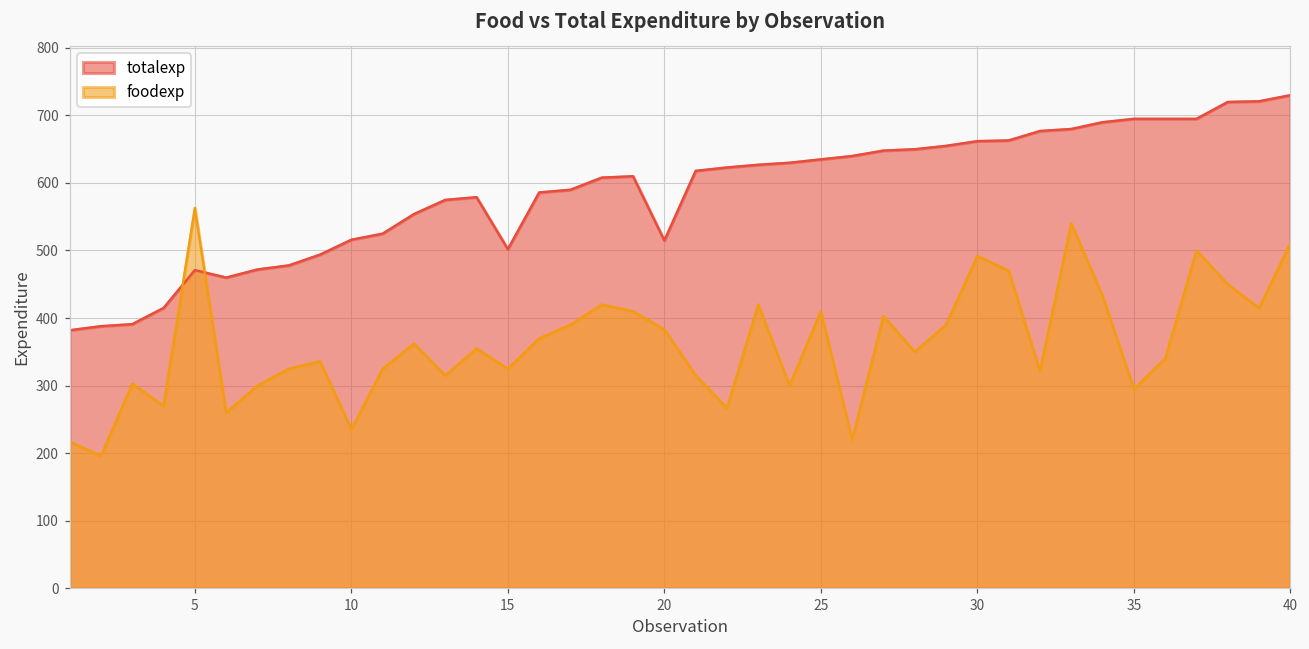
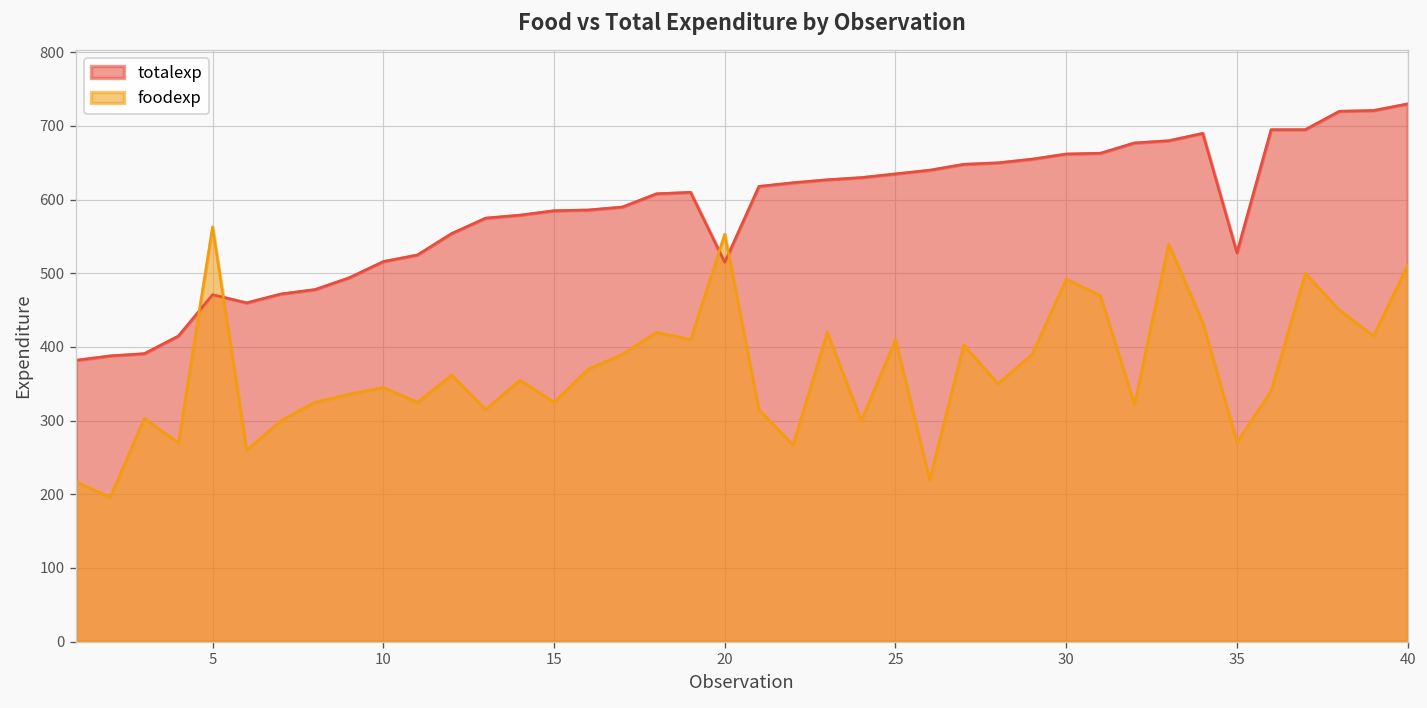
foodexp, 10: 240 -> 350
totalexp, 15: 500 -> 590
foodexp, 20: 380 -> 550
totalexp, 35: 700 -> 530
foodexp, 35: 300 -> 270
